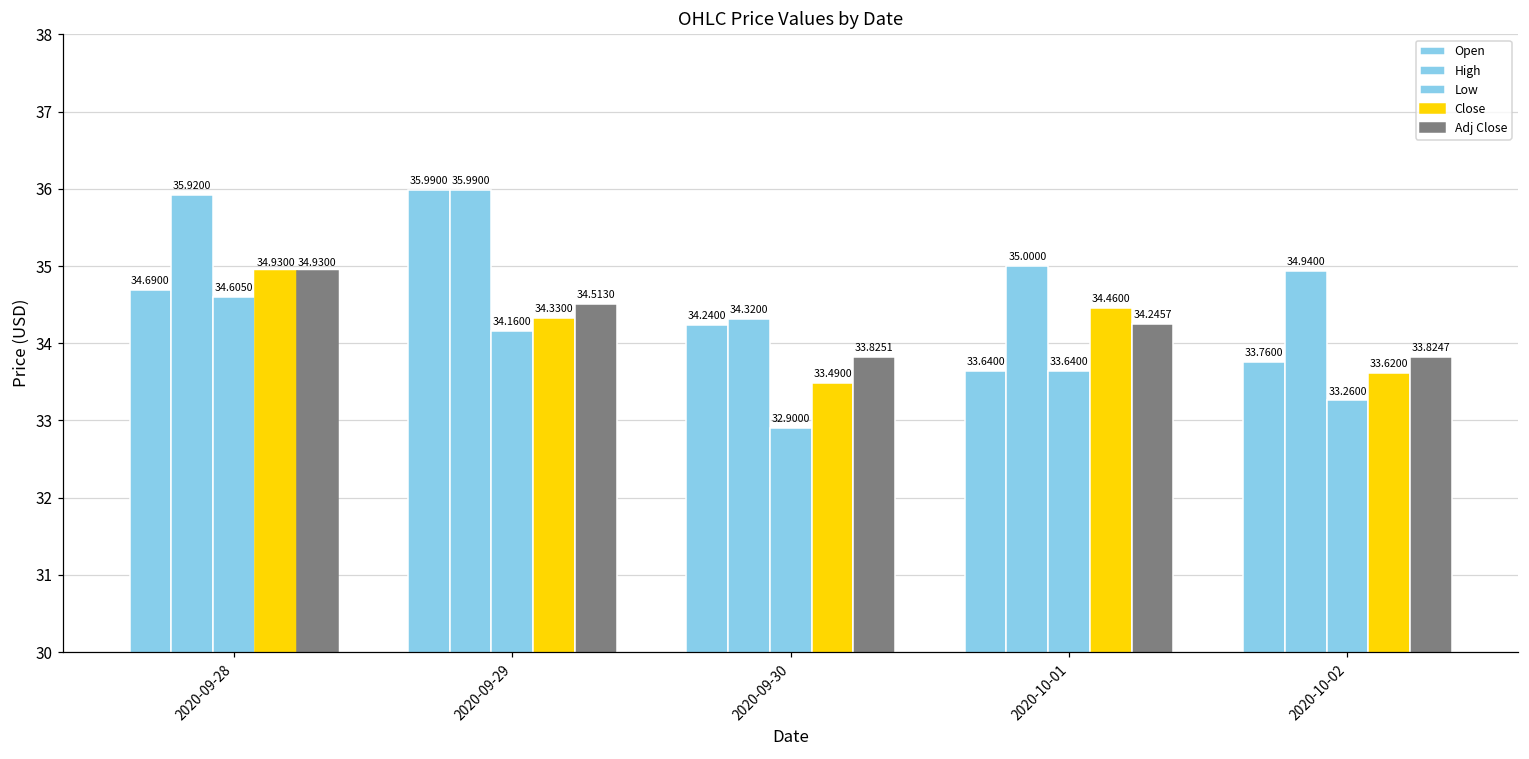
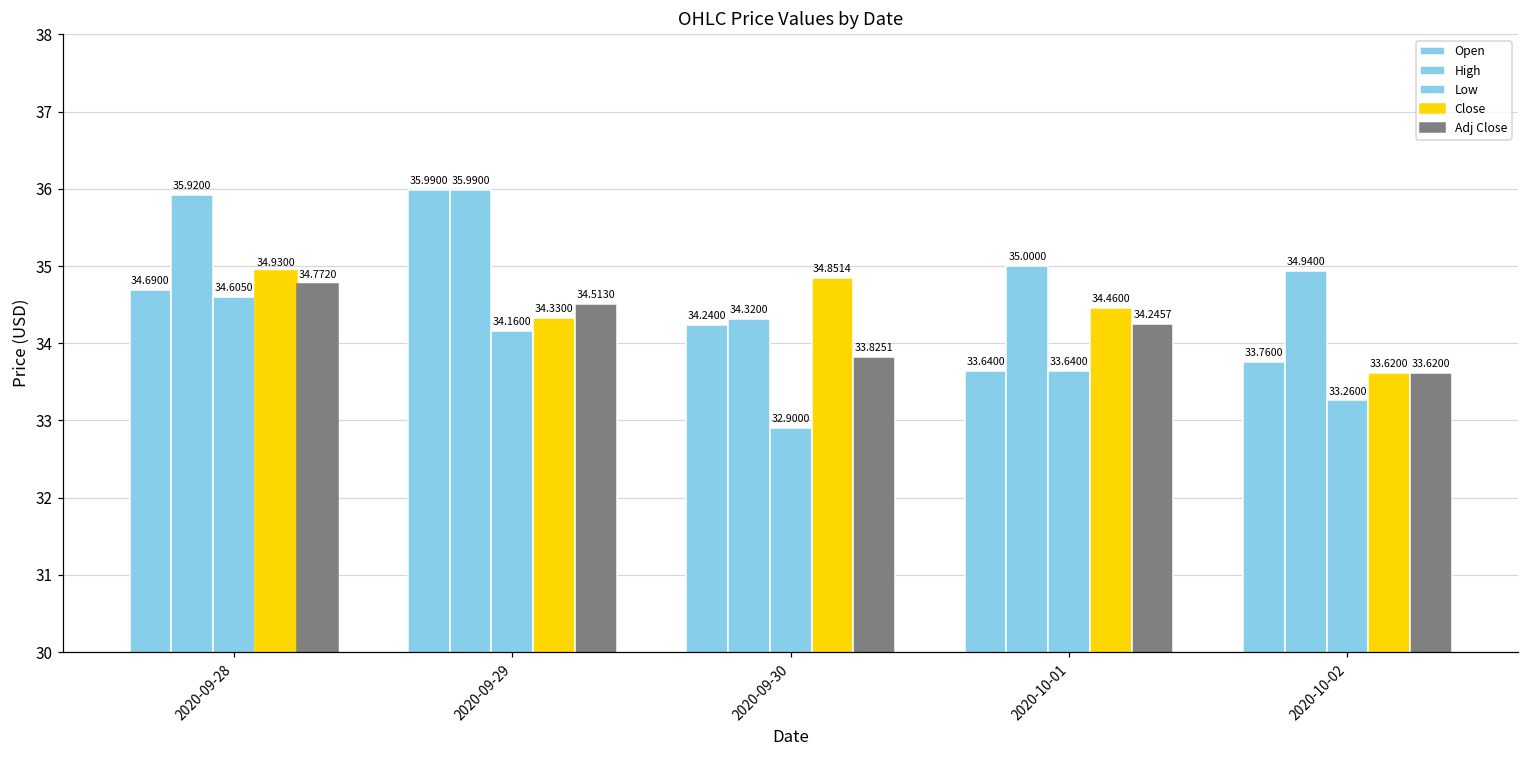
Adj Close, 2020-09-28: 34.9300 -> 34.7720
Close, 2020-09-30: 33.4900 -> 34.8514
Adj Close, 2020-10-02: 33.8247 -> 33.6200
